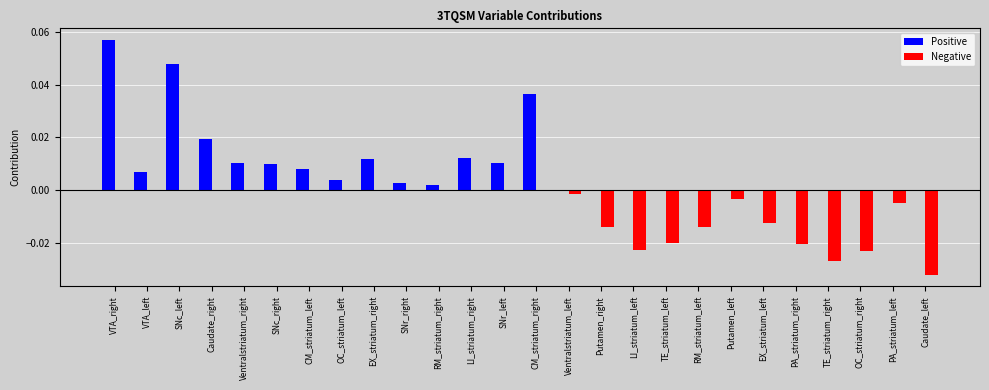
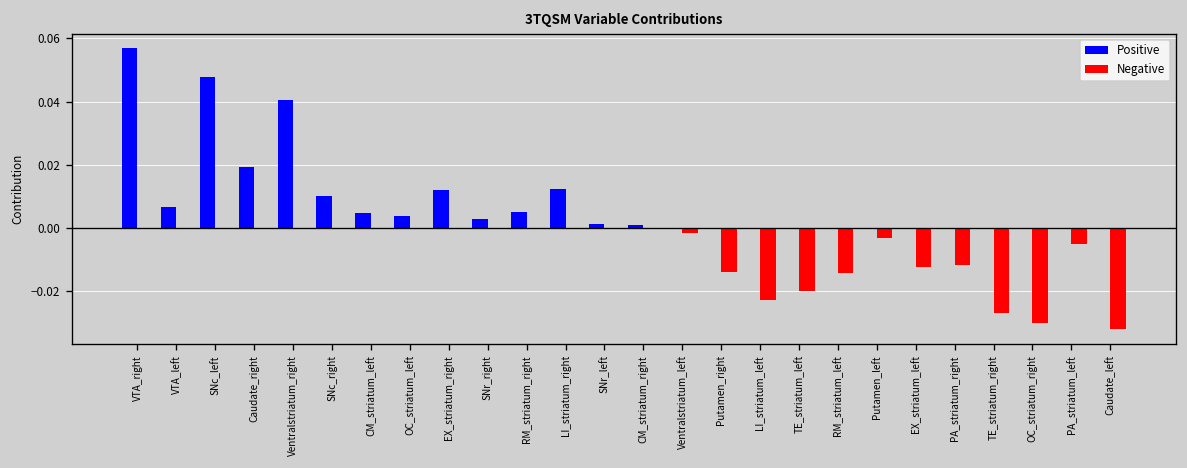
Positive, Ventralstriatum_right: 0.010 -> 0.041
Positive, CM_striatum_left: 0.008 -> 0.005
Positive, RM_striatum_right: 0.002 -> 0.005
Positive, SNr_left: 0.010 -> 0.001
Positive, CM_striatum_right: 0.036 -> 0.001
Negative, PA_striatum_right: -0.020 -> -0.012
Negative, OC_striatum_right: -0.023 -> -0.030
